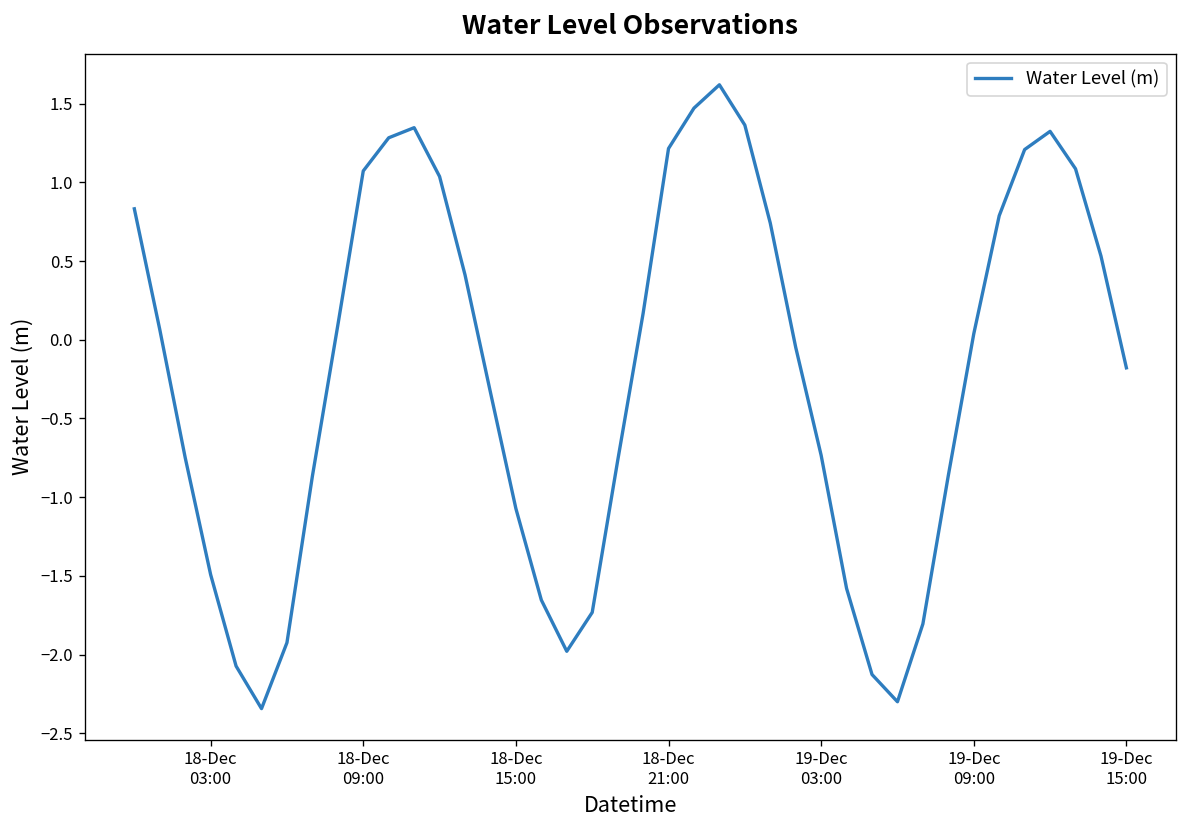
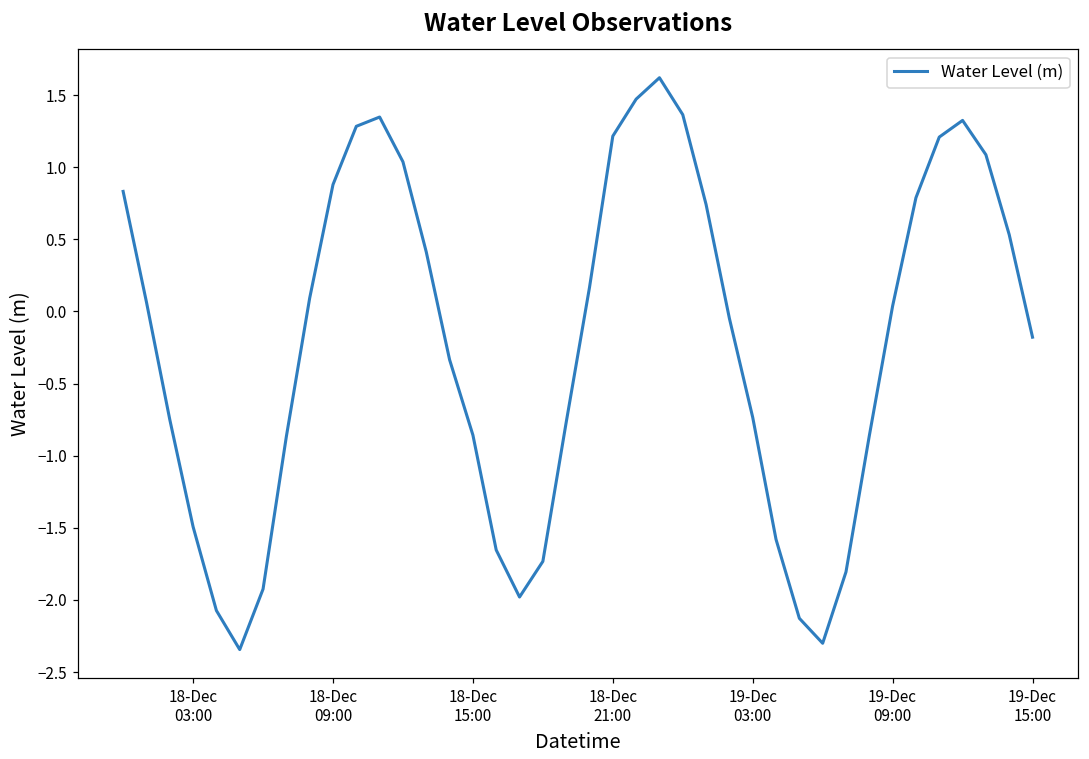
18-Dec 09:00: 1.07 -> 0.88
18-Dec 15:00: -1.07 -> -0.86
